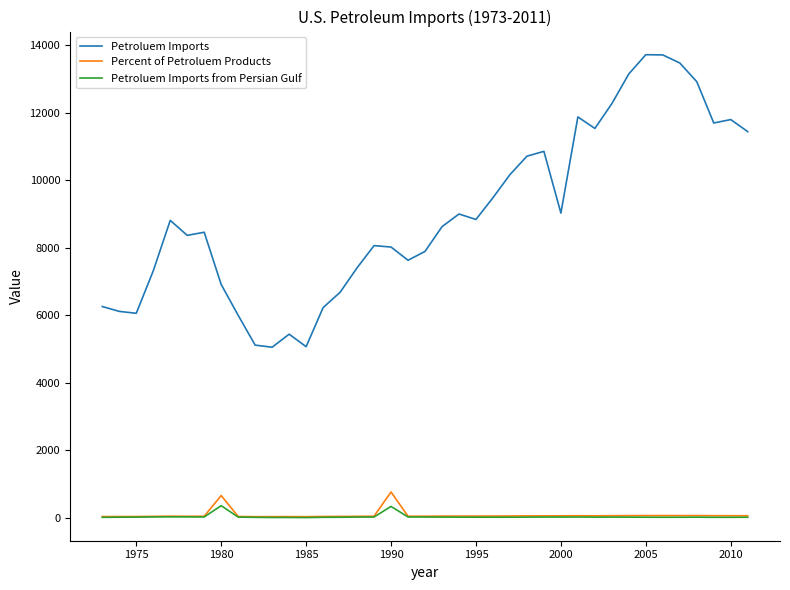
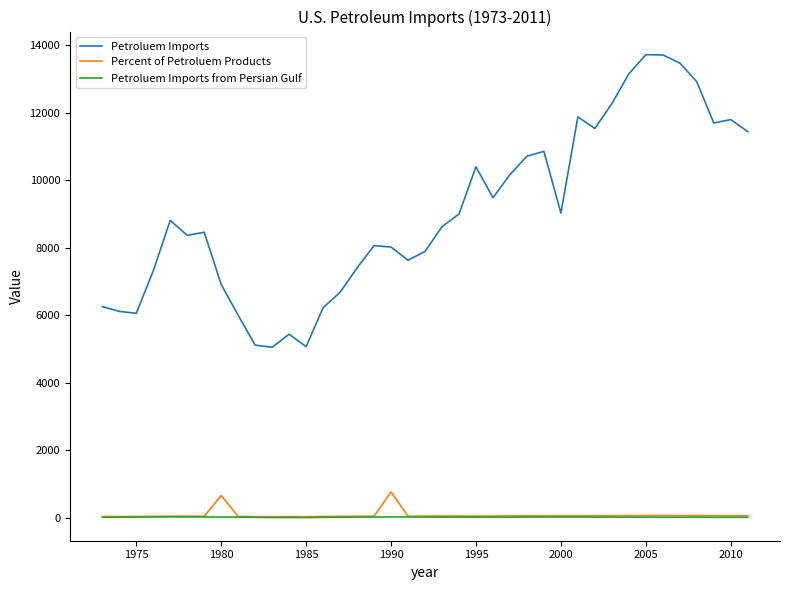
Petroluem Imports from Persian Gulf, 1980: 400 -> 0
Petroluem Imports from Persian Gulf, 1990: 300 -> 0
Petroluem Imports, 1995: 8800 -> 10400
